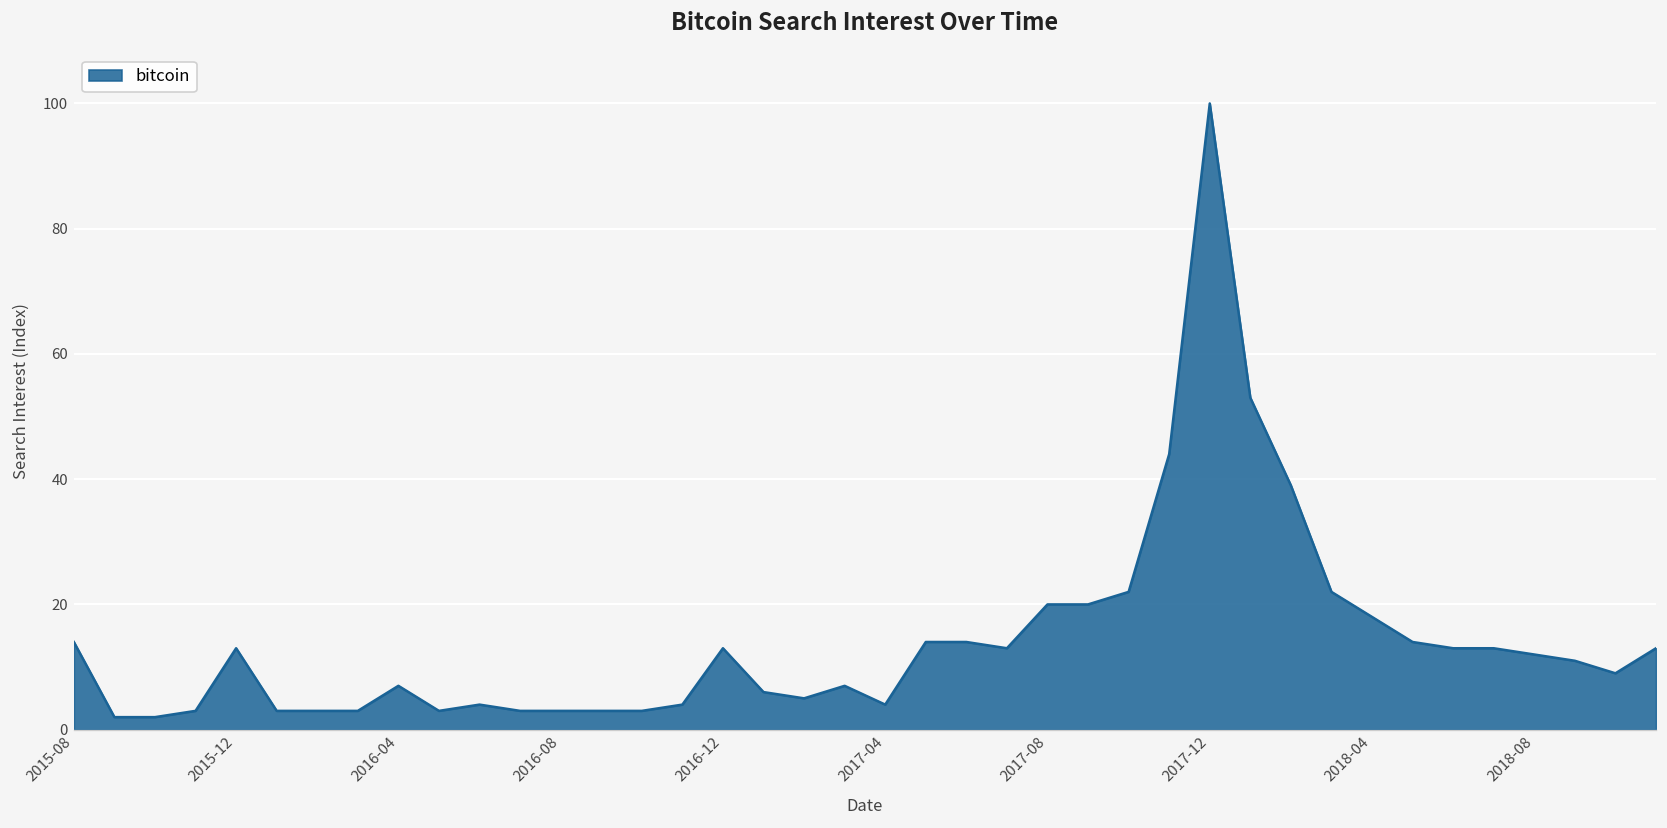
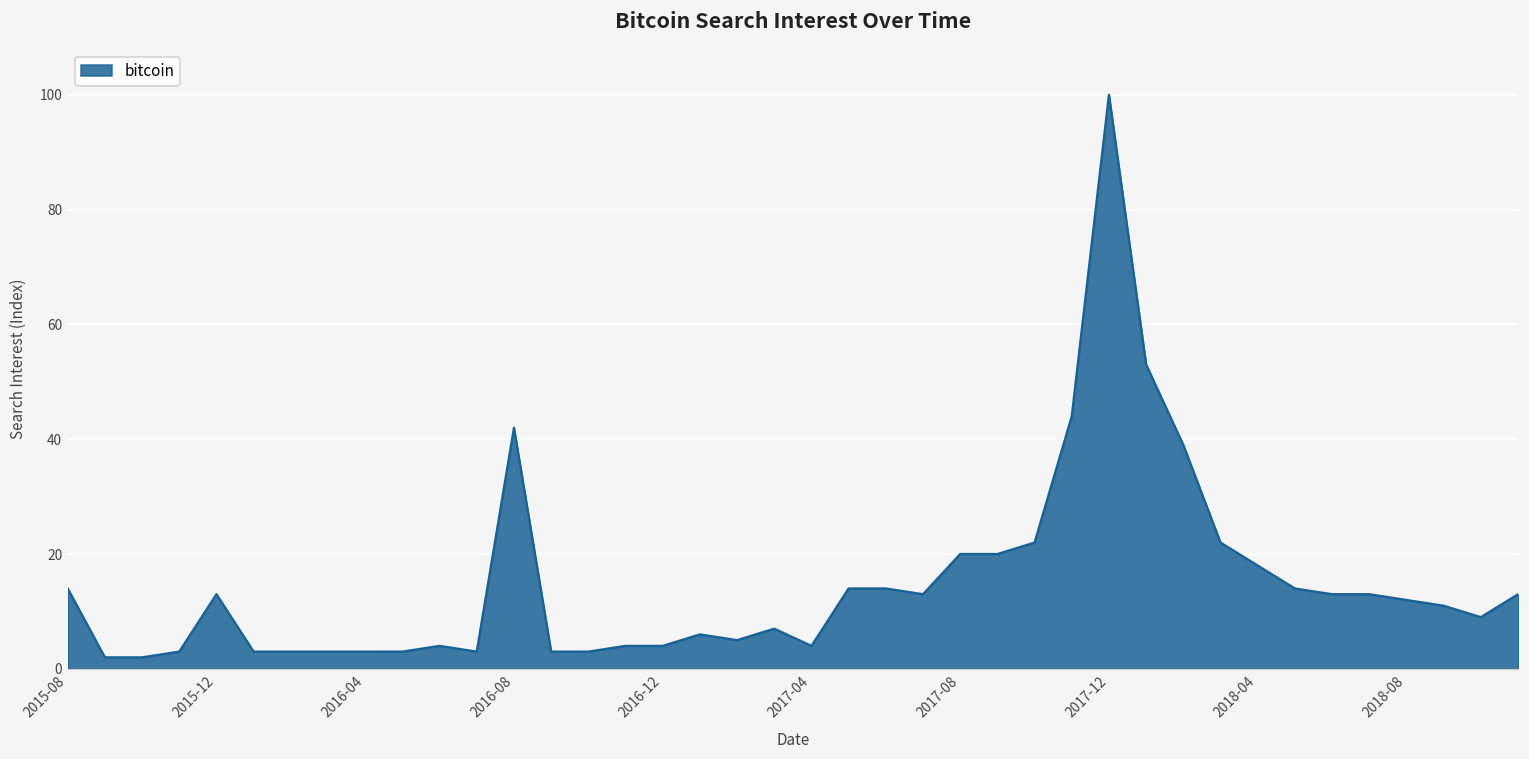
2016-04: 7 -> 3
2016-08: 3 -> 42
2016-12: 13 -> 4
